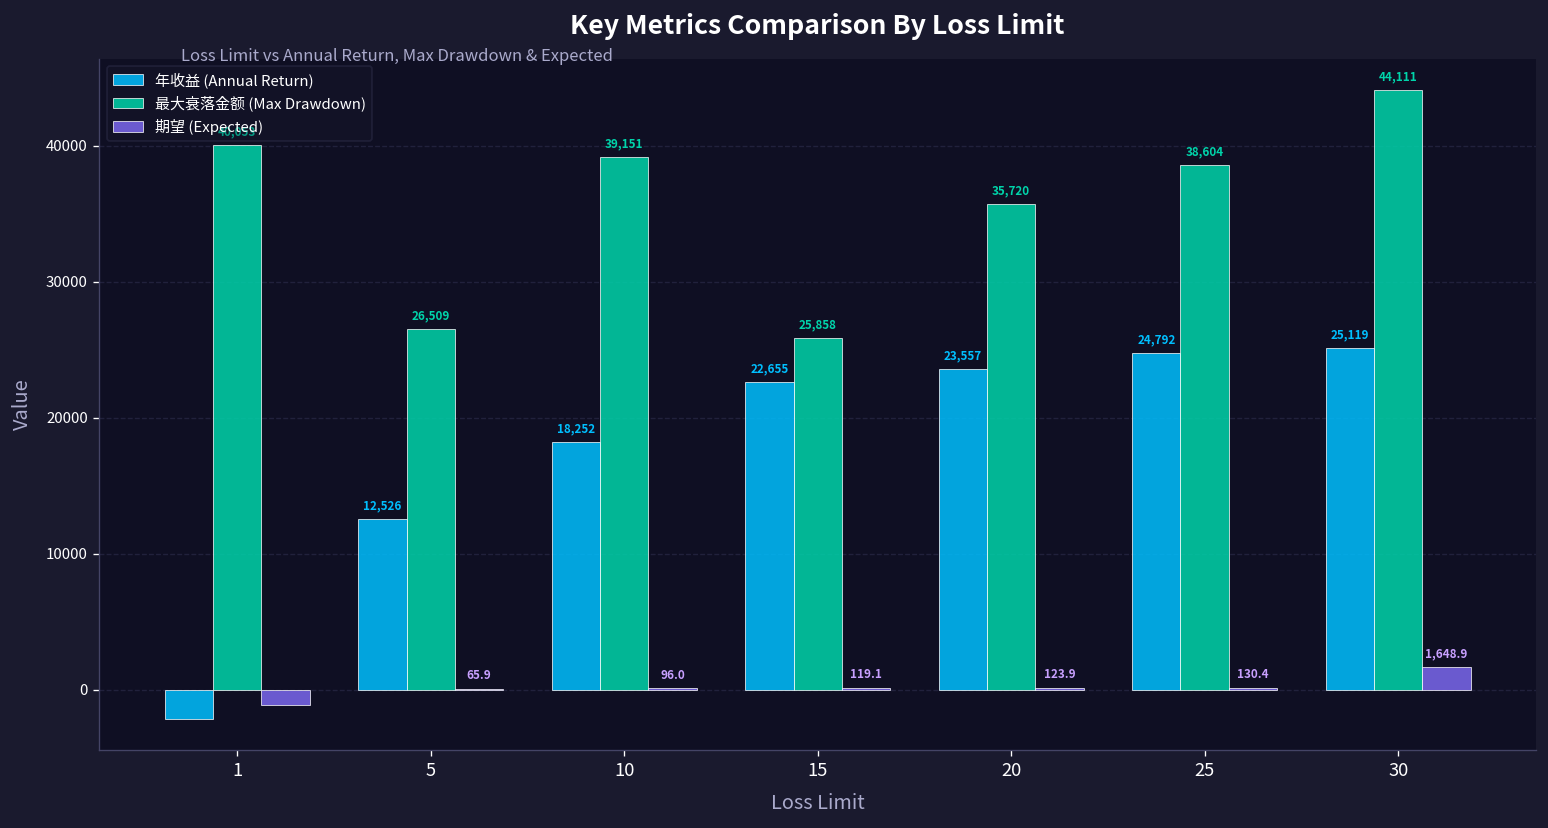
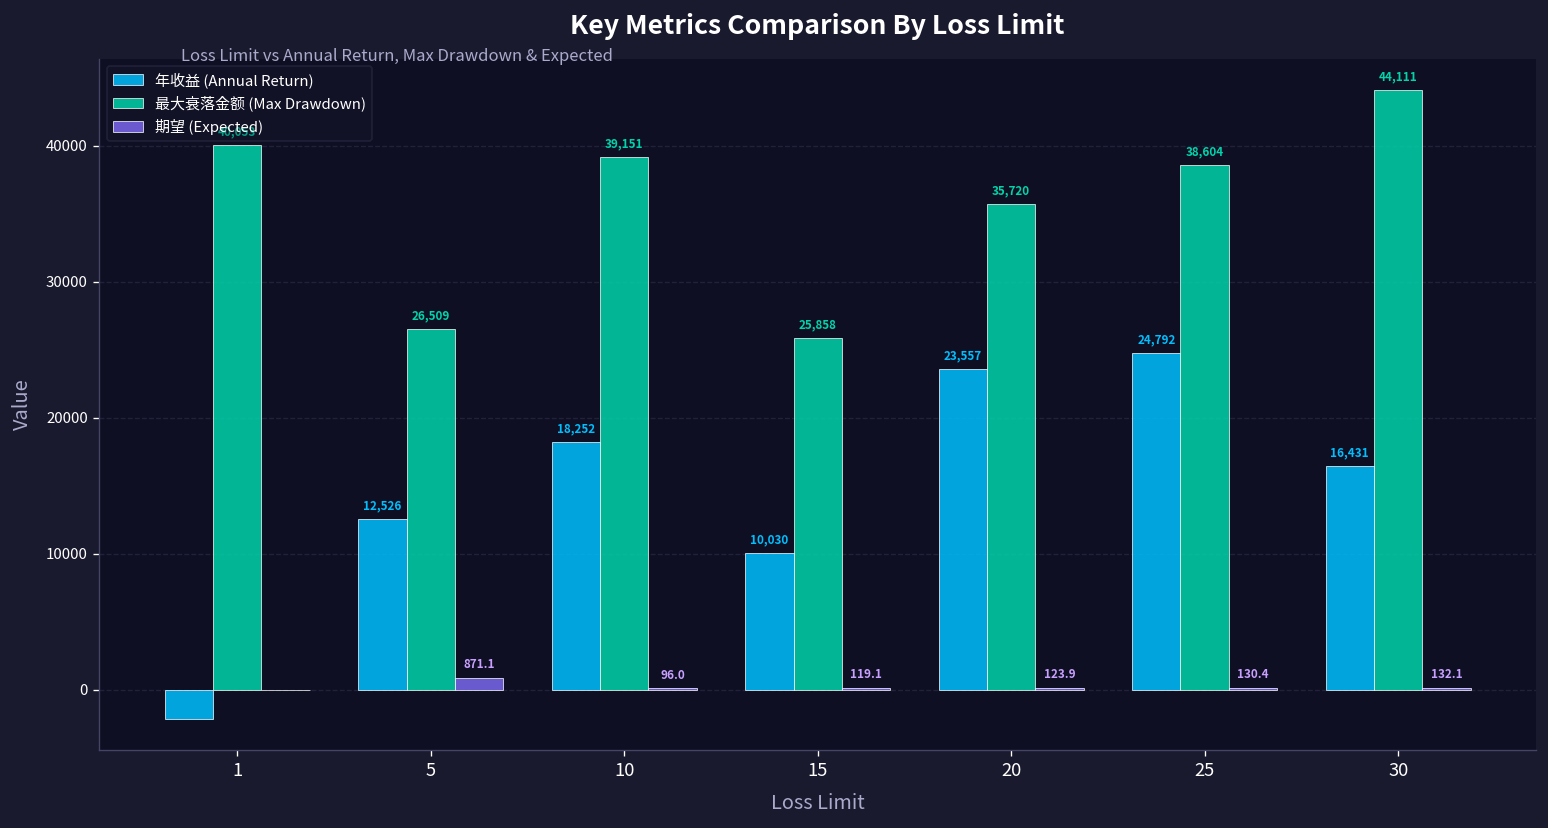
期望 (Expected), 1: -1100 -> 0
期望 (Expected), 5: 65.9 -> 871.1
年收益 (Annual Return), 15: 22,655 -> 10,030
年收益 (Annual Return), 30: 25,119 -> 16,431
期望 (Expected), 30: 1,648.9 -> 132.1
